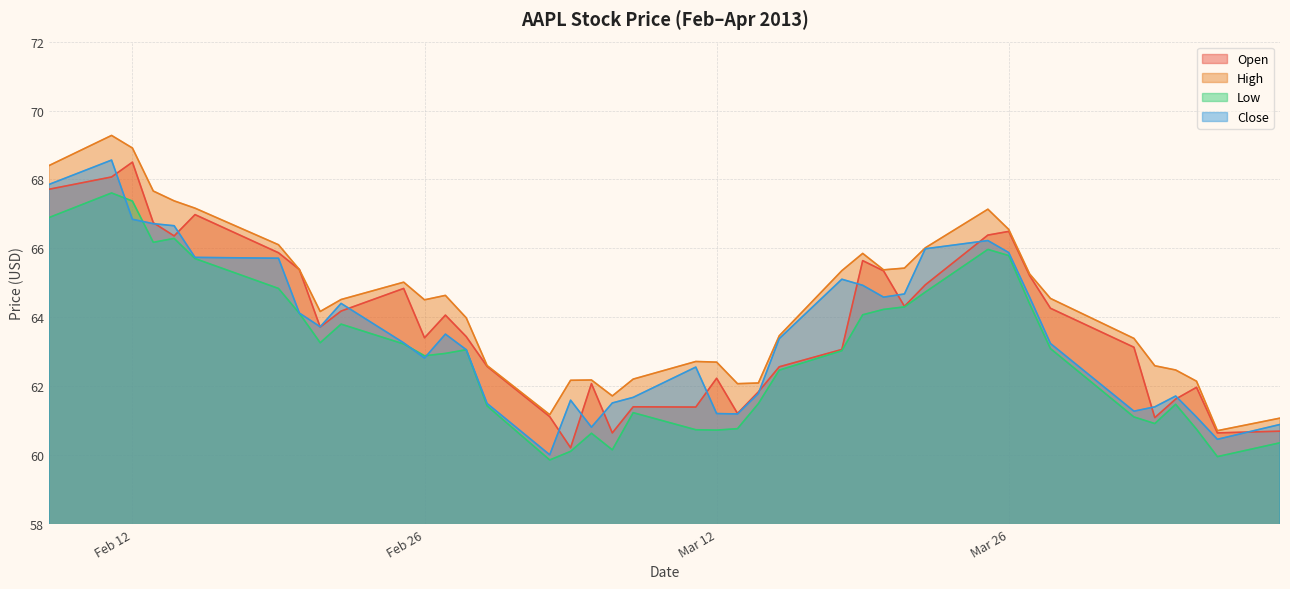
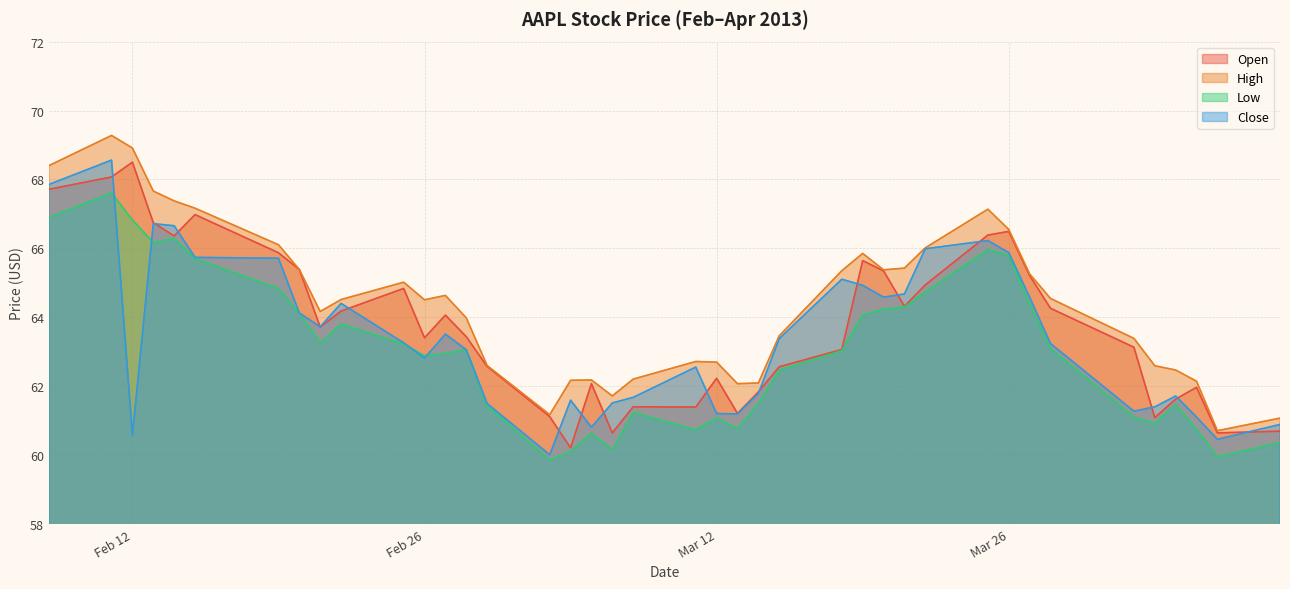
Low, Feb 12: 67.4 -> 66.8
Close, Feb 12: 66.8 -> 60.6
Low, Mar 12: 60.7 -> 61.1
